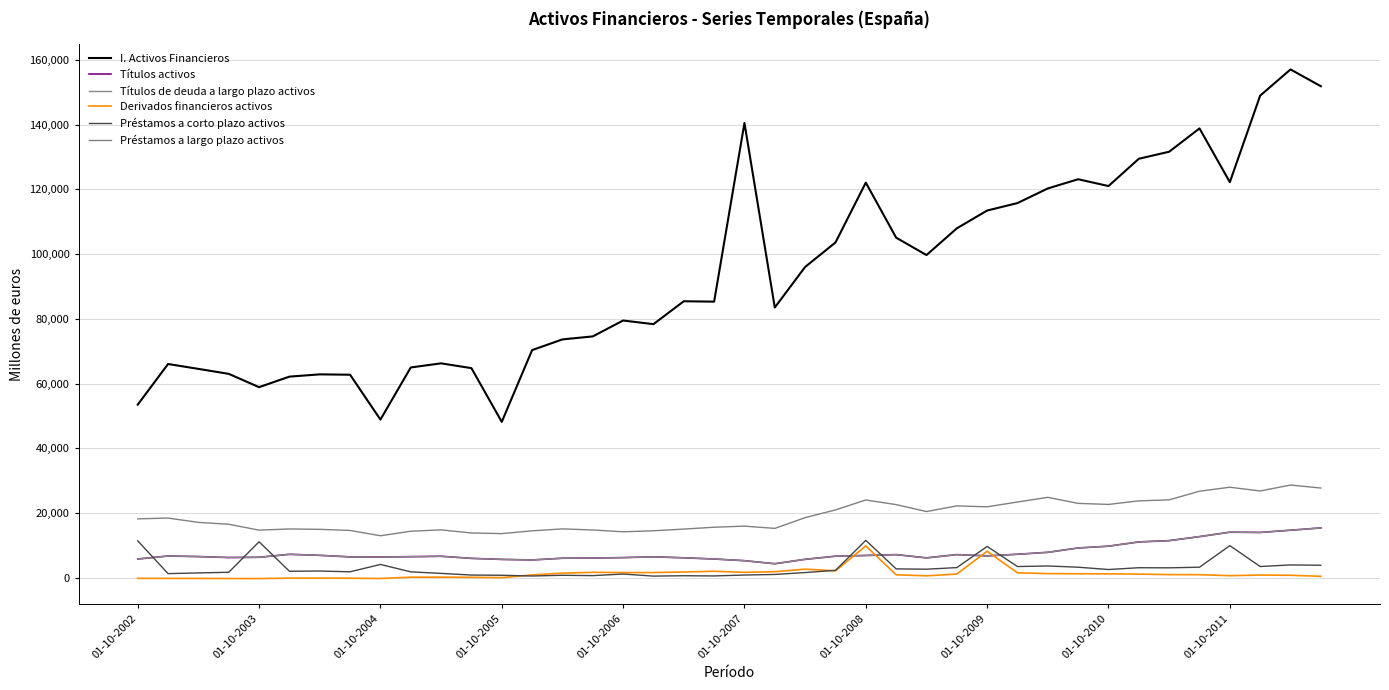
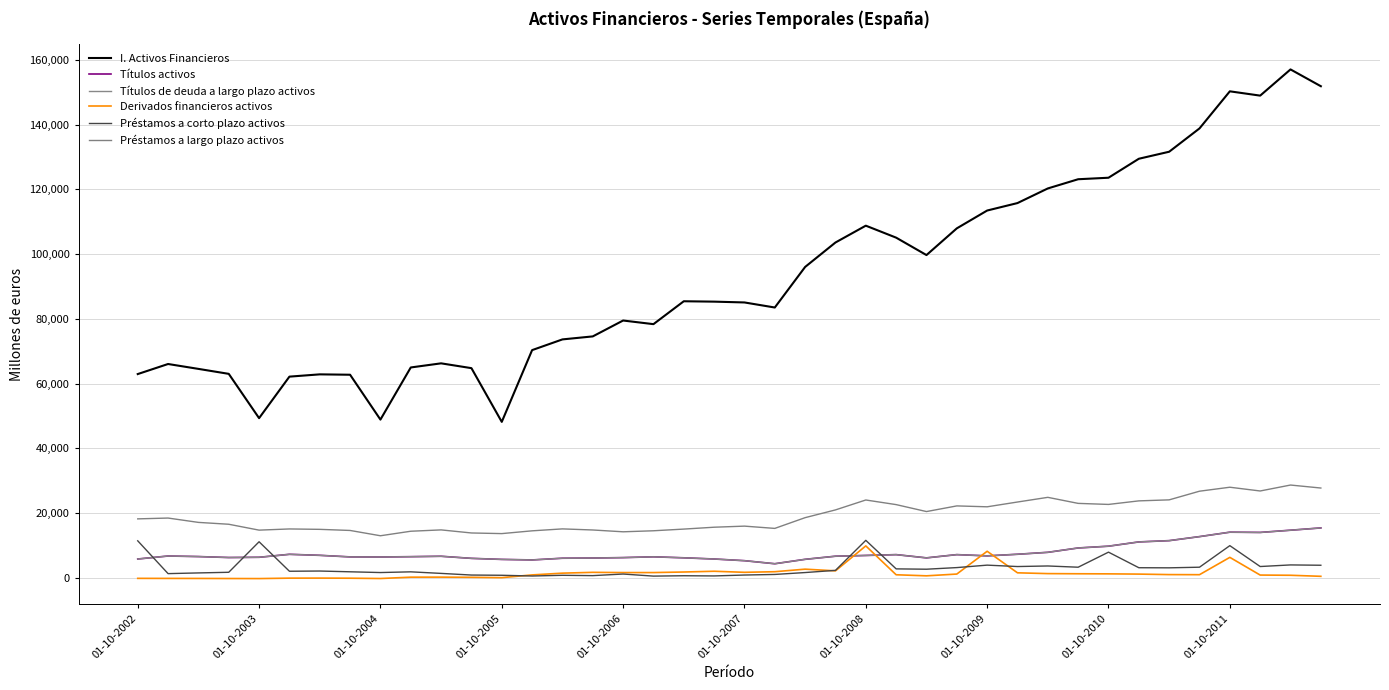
I. Activos Financieros, 01-10-2002: 54,000 -> 63,000
I. Activos Financieros, 01-10-2003: 59,000 -> 49,000
Préstamos a corto plazo activos, 01-10-2004: 4,000 -> 2,000
I. Activos Financieros, 01-10-2007: 141,000 -> 85,000
I. Activos Financieros, 01-10-2008: 122,000 -> 109,000
Préstamos a corto plazo activos, 01-10-2009: 10,000 -> 4,000
I. Activos Financieros, 01-10-2010: 121,000 -> 124,000
Préstamos a corto plazo activos, 01-10-2010: 3,000 -> 8,000
I. Activos Financieros, 01-10-2011: 122,000 -> 150,000
Derivados financieros activos, 01-10-2011: 1,000 -> 6,000
